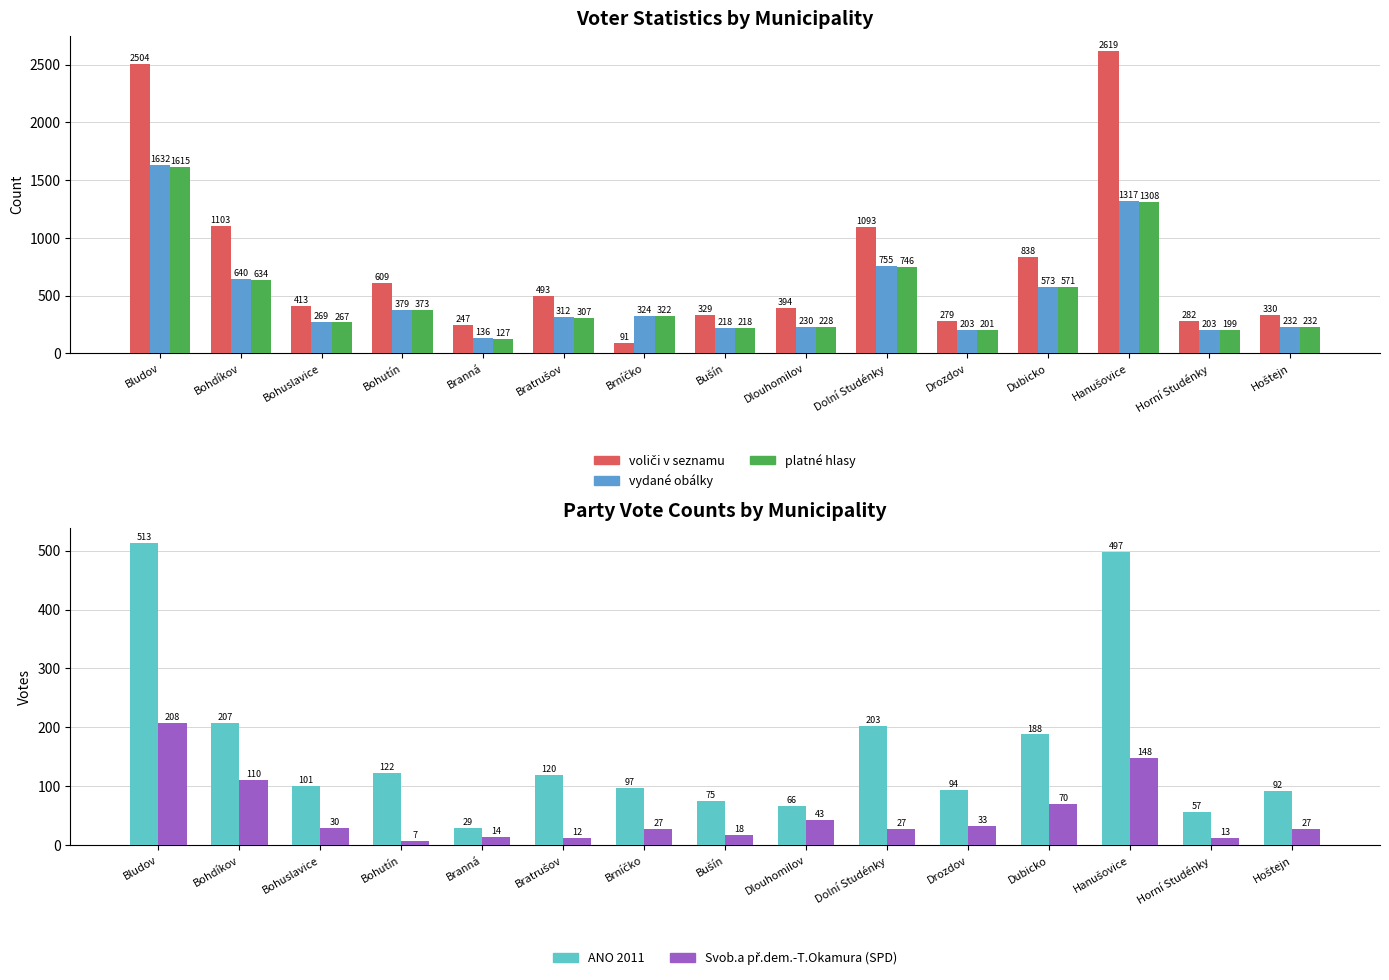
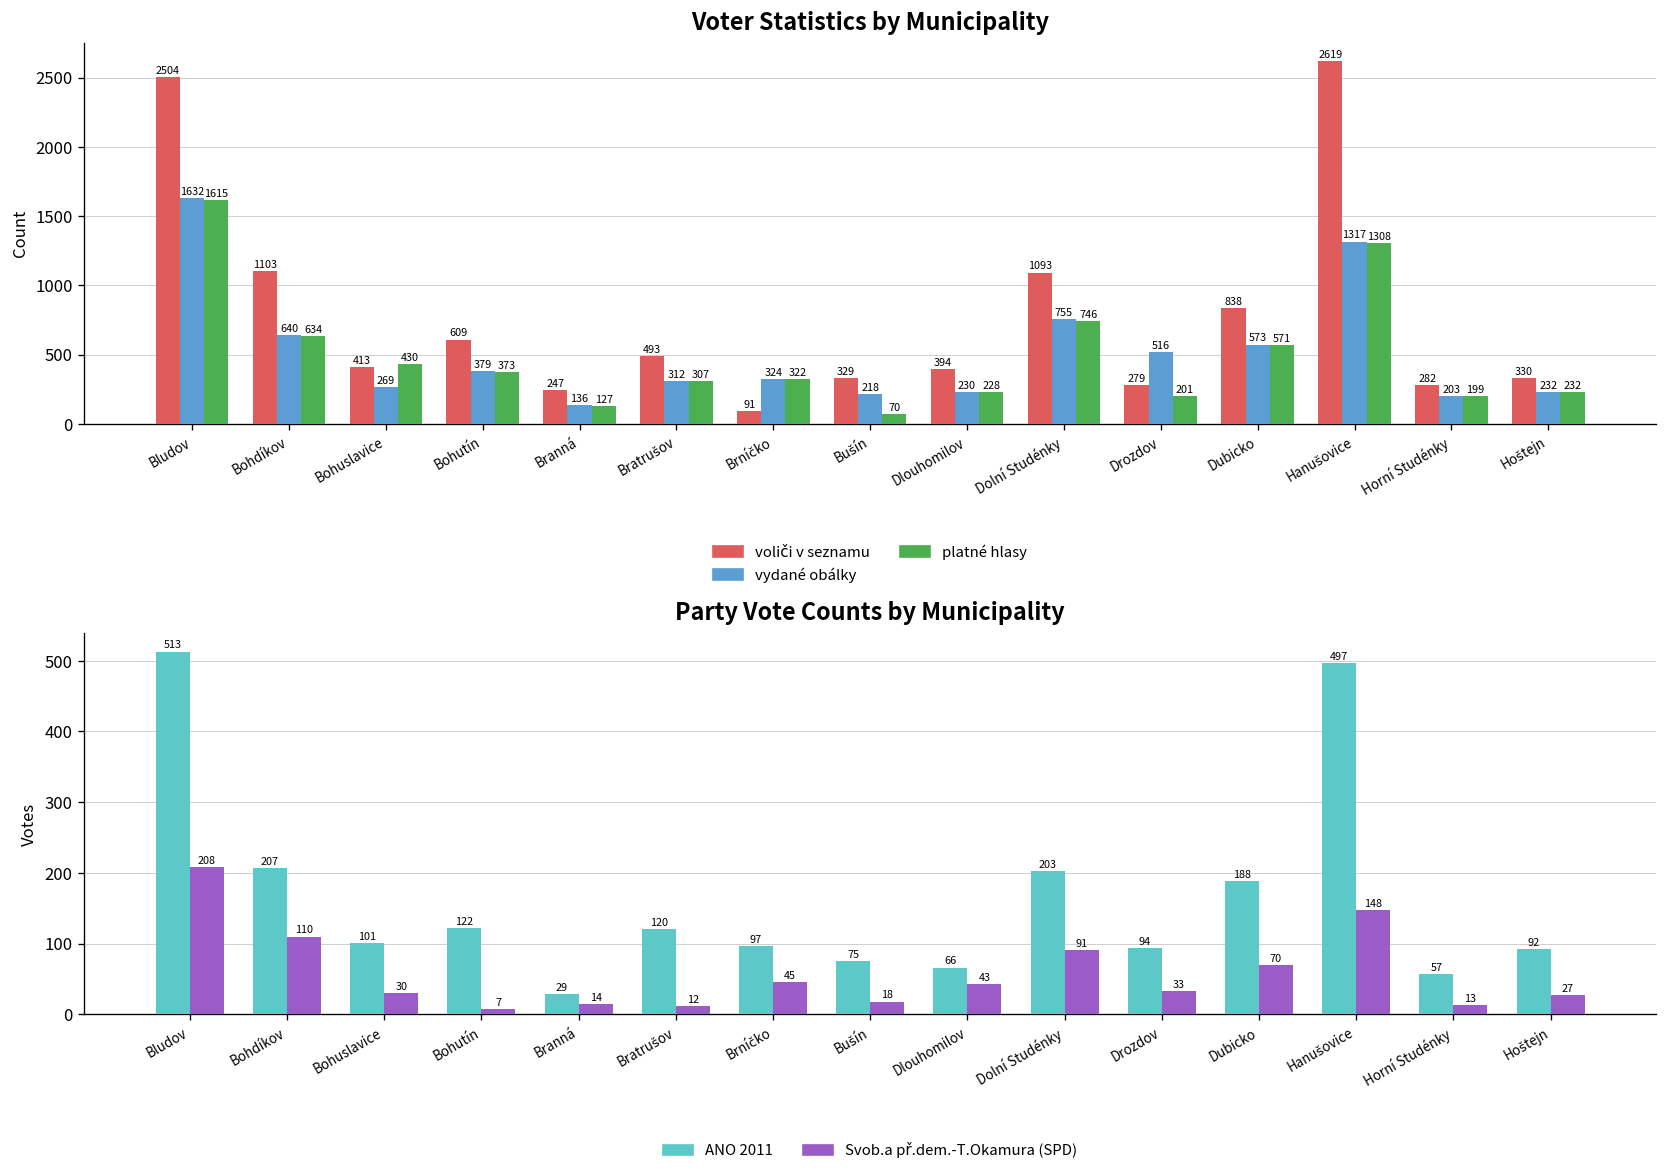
Voter Statistics by Municipality, platné hlasy, Bohuslavice: 267 -> 430
Voter Statistics by Municipality, platné hlasy, Bušín: 218 -> 70
Voter Statistics by Municipality, vydané obálky, Drozdov: 203 -> 516
Party Vote Counts by Municipality, Svob.a př.dem.-T.Okamura (SPD), Brníčko: 27 -> 45
Party Vote Counts by Municipality, Svob.a př.dem.-T.Okamura (SPD), Dolní Studénky: 27 -> 91
